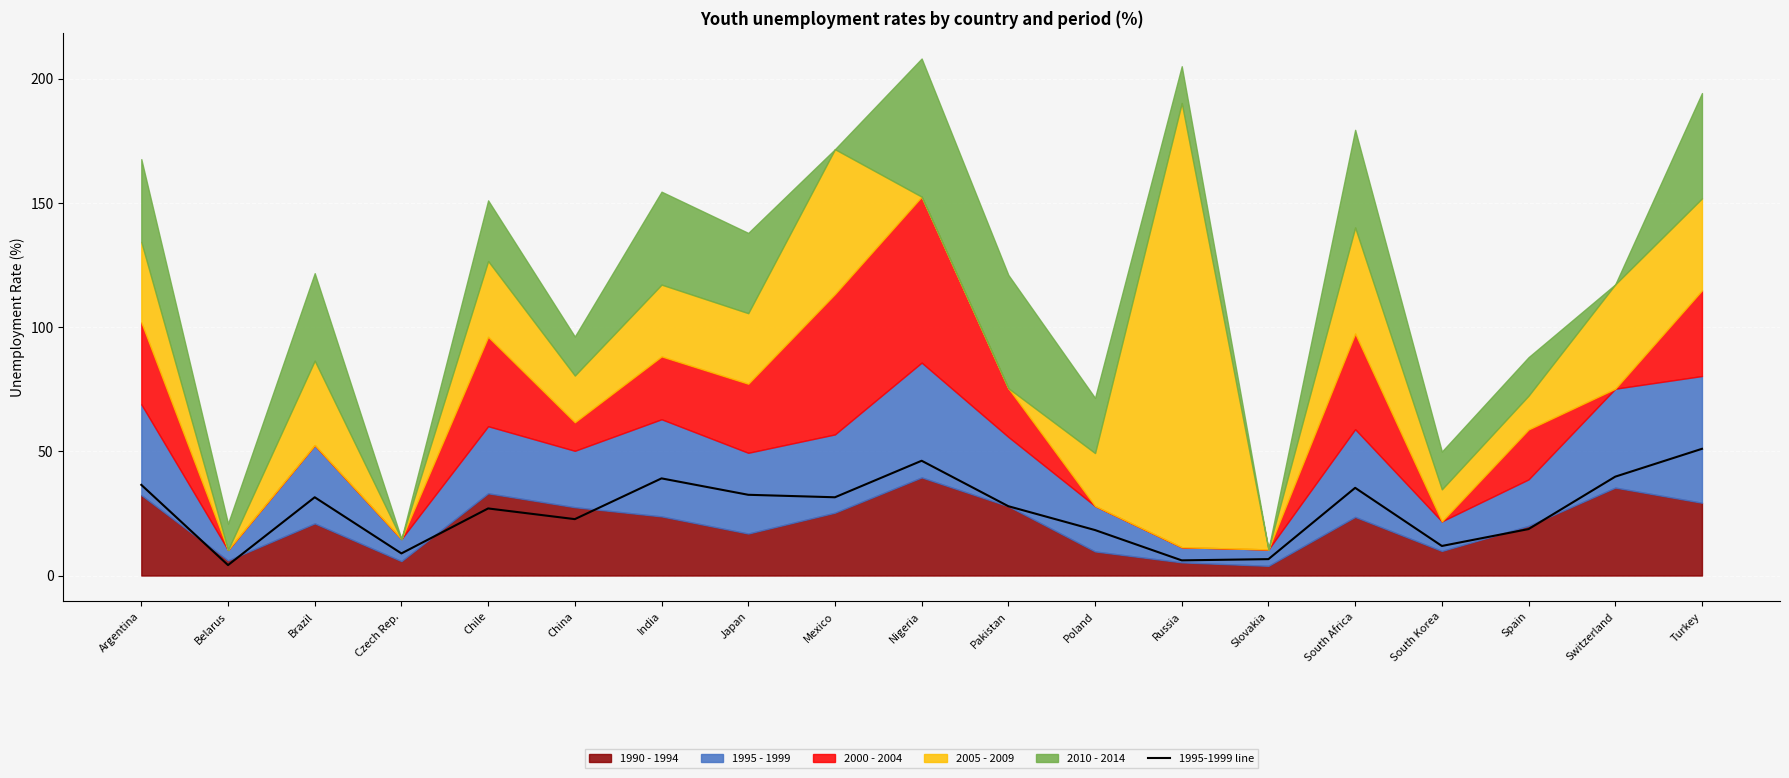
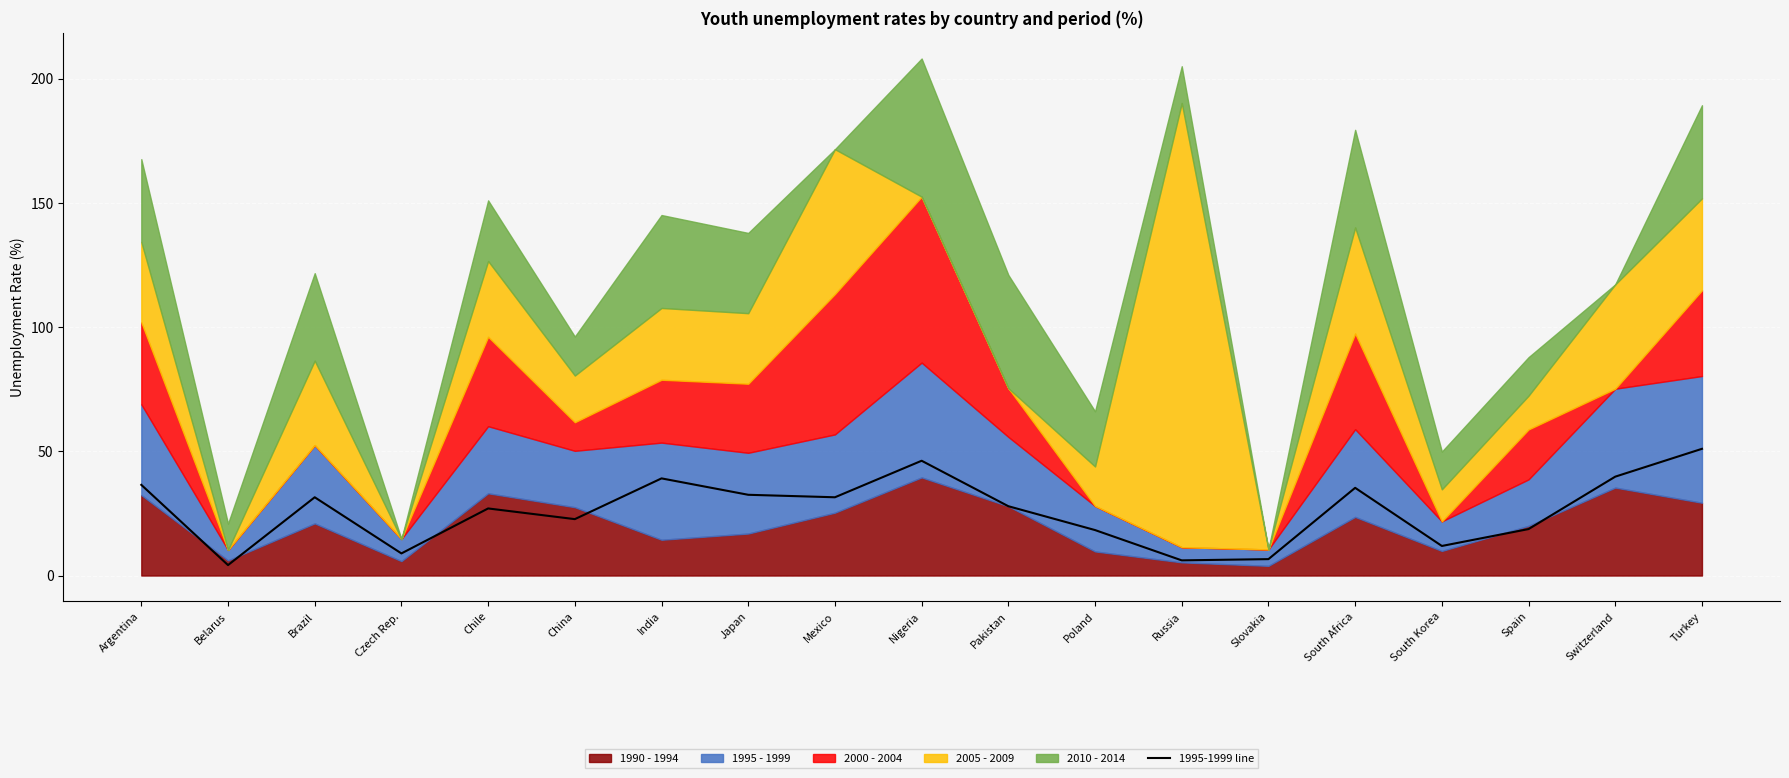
1990 - 1994, India: 24 -> 14
2005 - 2009, Poland: 21 -> 16
2010 - 2014, Turkey: 42 -> 38
